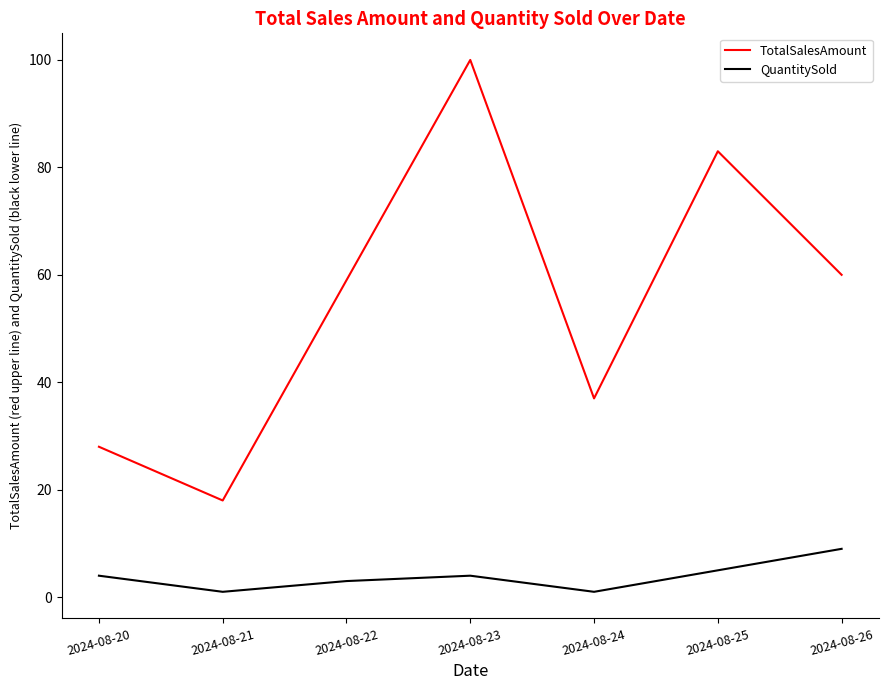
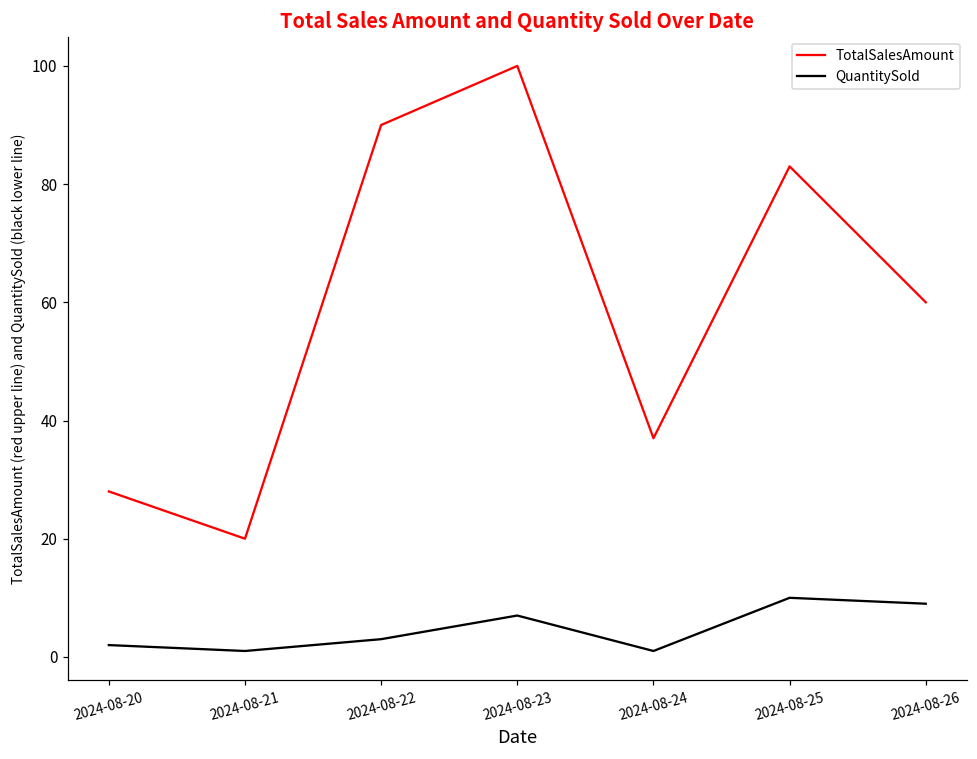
QuantitySold, 2024-08-20: 4 -> 2
TotalSalesAmount, 2024-08-21: 18 -> 20
TotalSalesAmount, 2024-08-22: 59 -> 90
QuantitySold, 2024-08-23: 4 -> 7
QuantitySold, 2024-08-25: 5 -> 10
